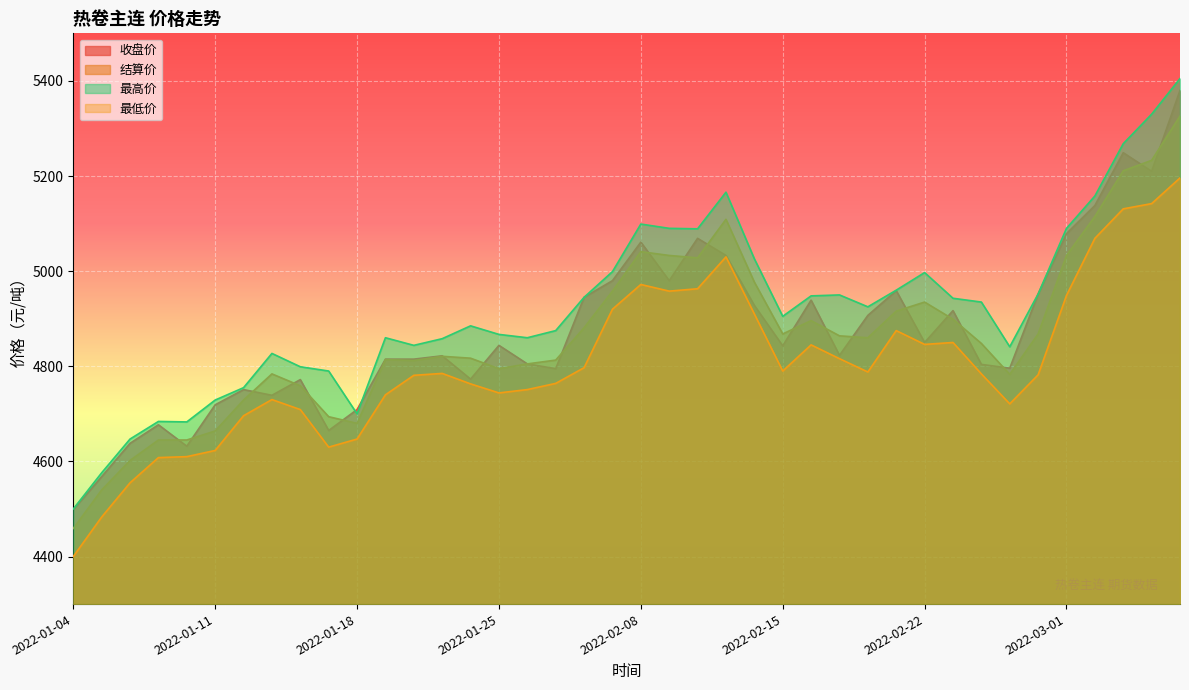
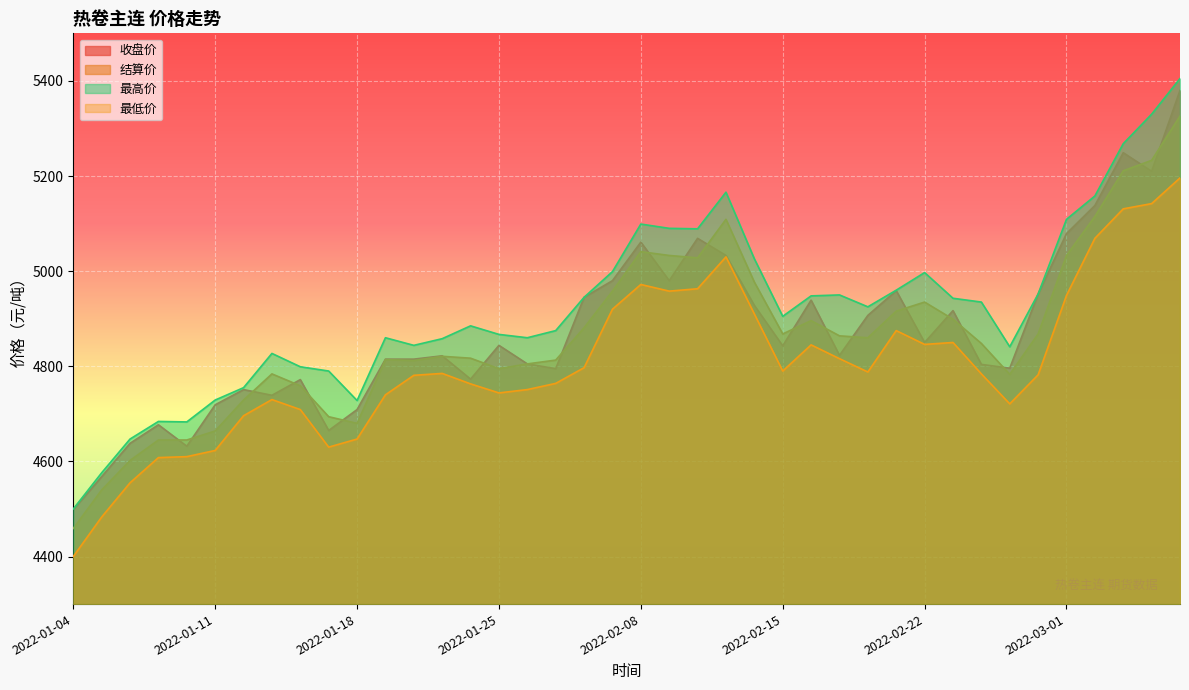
最高价, 2022-01-18: 4700 -> 4730
最高价, 2022-03-01: 5090 -> 5110
